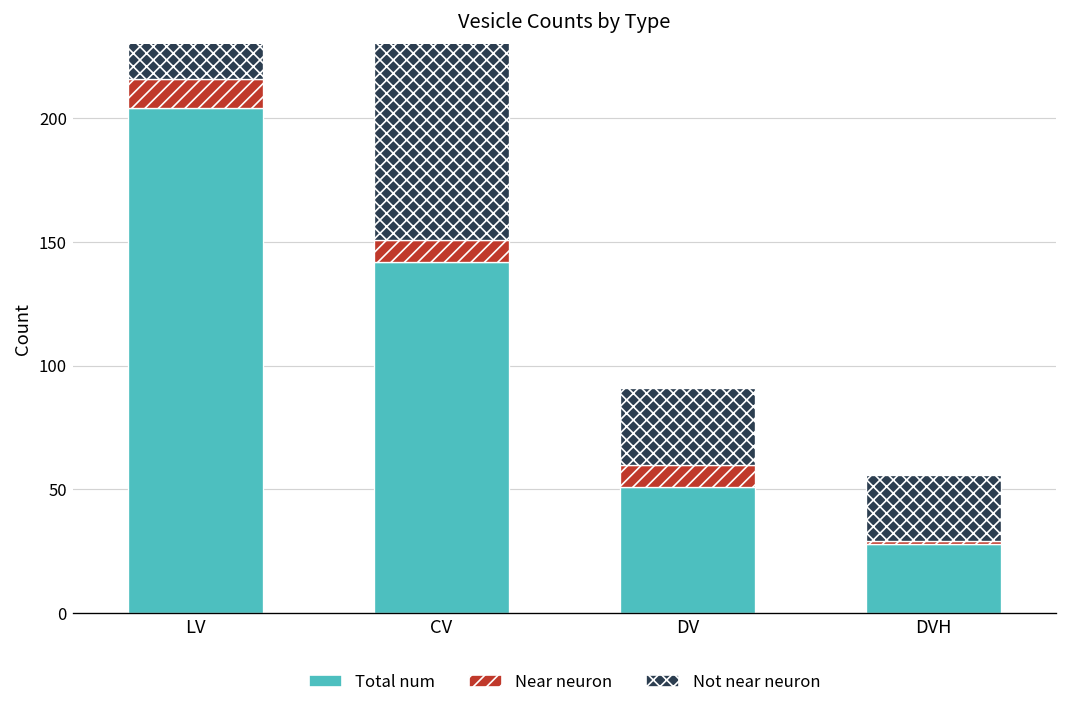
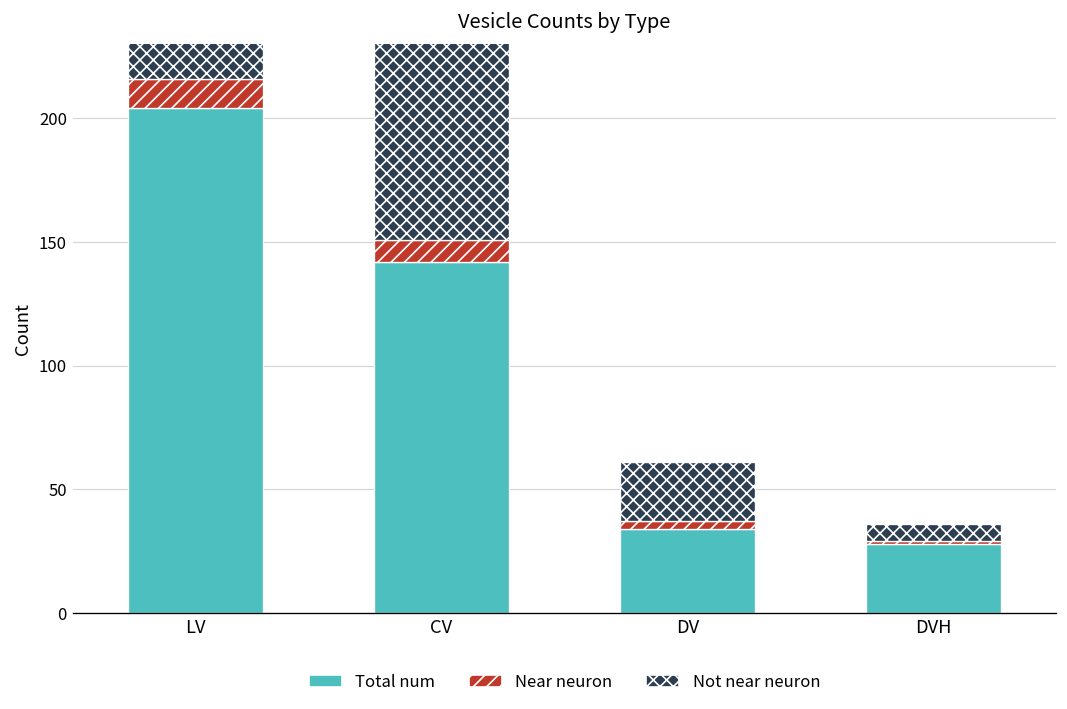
Total num, DV: 51 -> 34
Near neuron, DV: 9 -> 3
Not near neuron, DV: 31 -> 24
Not near neuron, DVH: 27 -> 7
